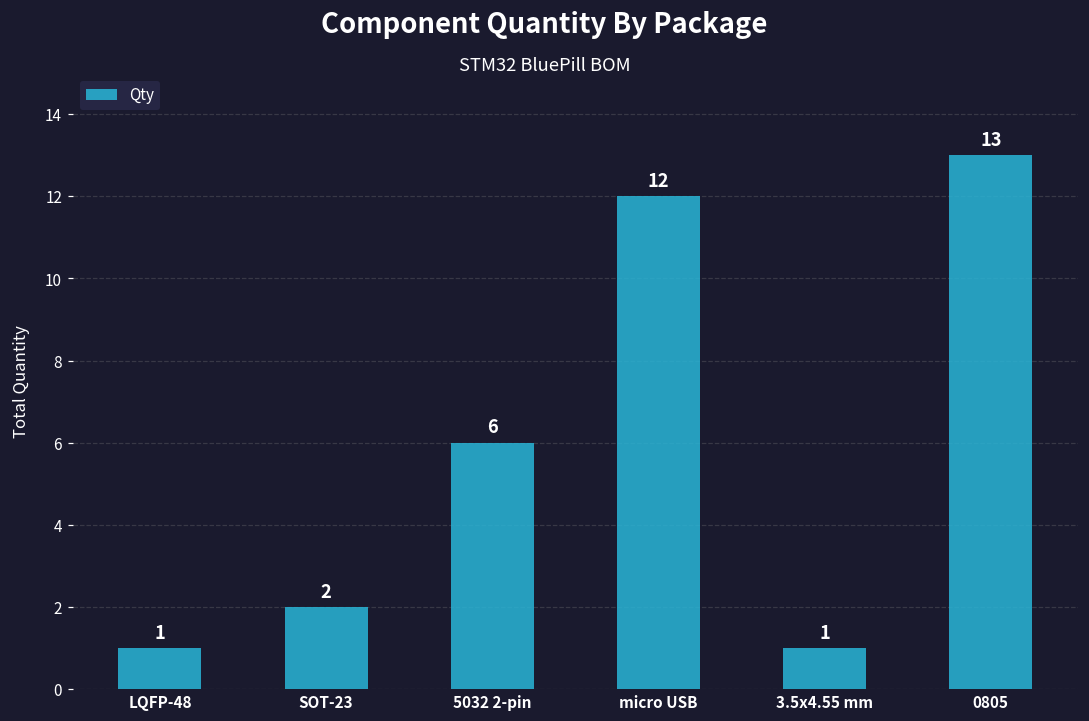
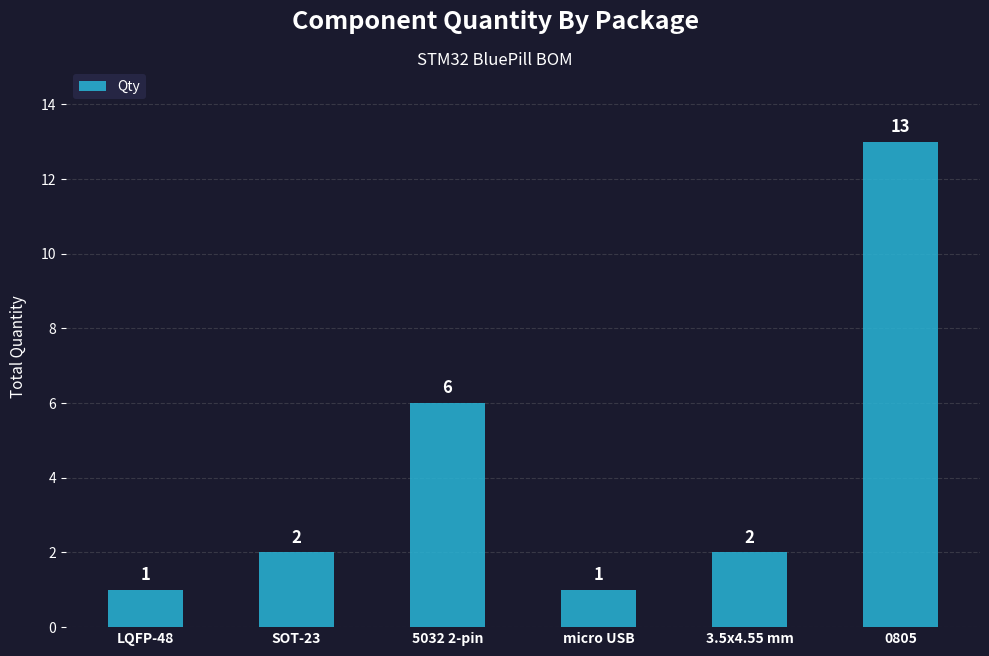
micro USB: 12 -> 1
3.5x4.55 mm: 1 -> 2
